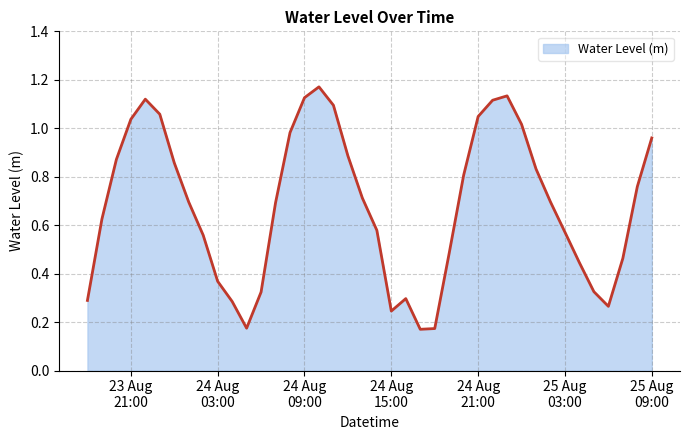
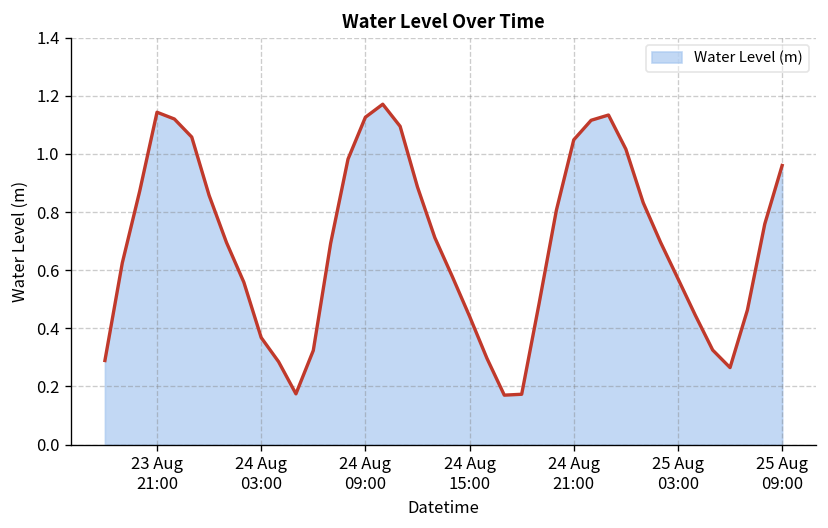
23 Aug 21:00: 1.04 -> 1.14
24 Aug 15:00: 0.25 -> 0.44
